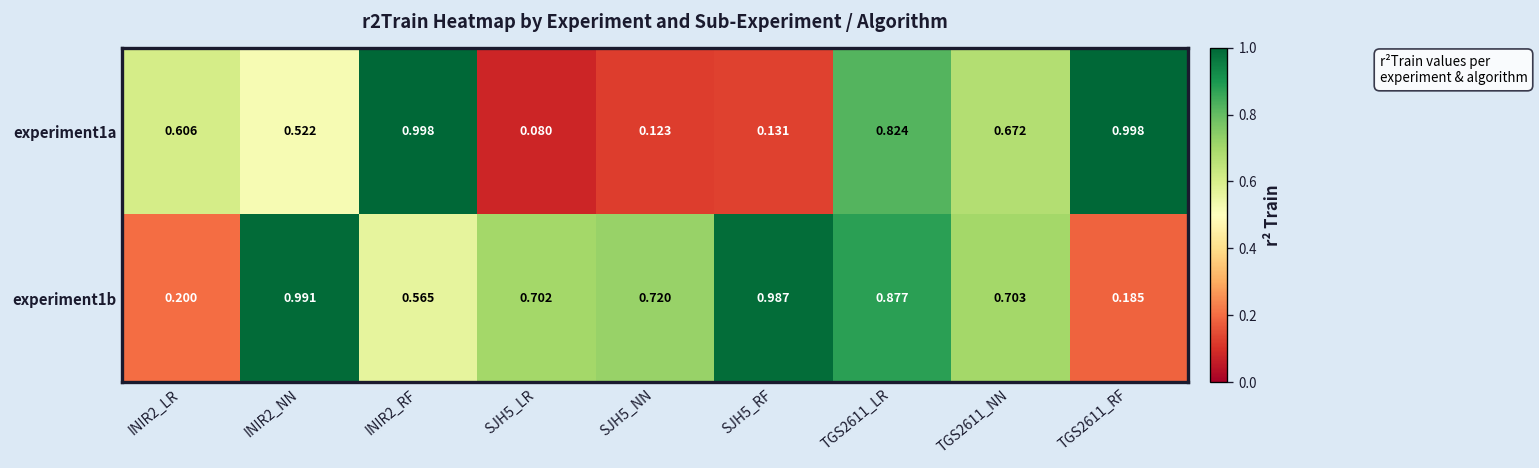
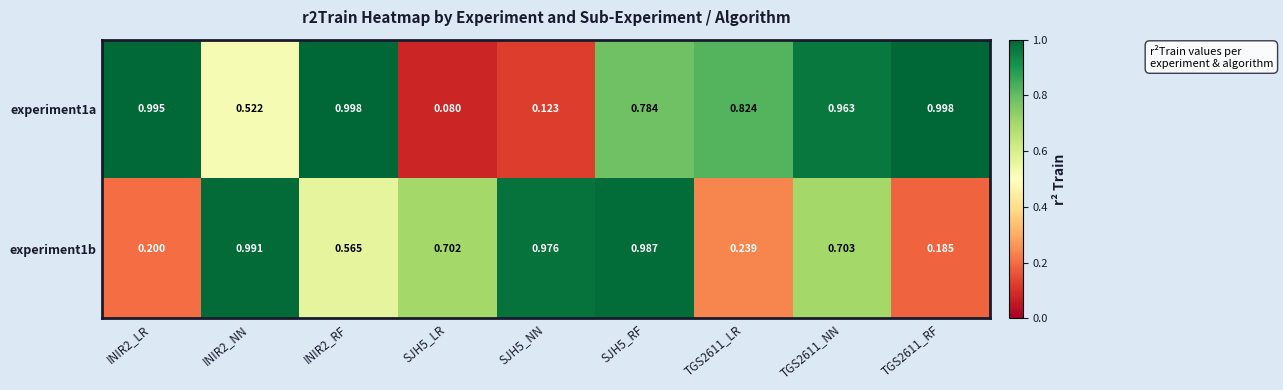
experiment1a, INIR2_LR: 0.606 -> 0.995
experiment1a, SJH5_RF: 0.131 -> 0.784
experiment1a, TGS2611_NN: 0.672 -> 0.963
experiment1b, SJH5_NN: 0.720 -> 0.976
experiment1b, TGS2611_LR: 0.877 -> 0.239
